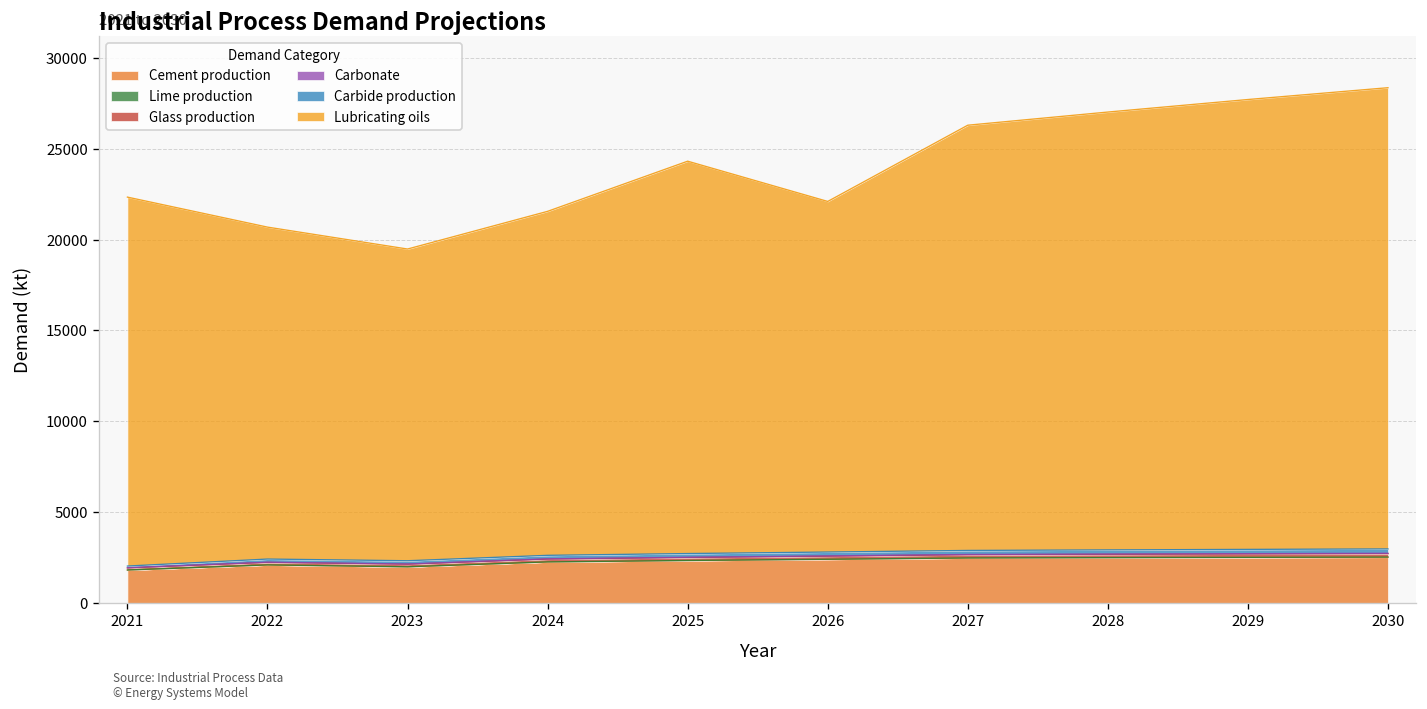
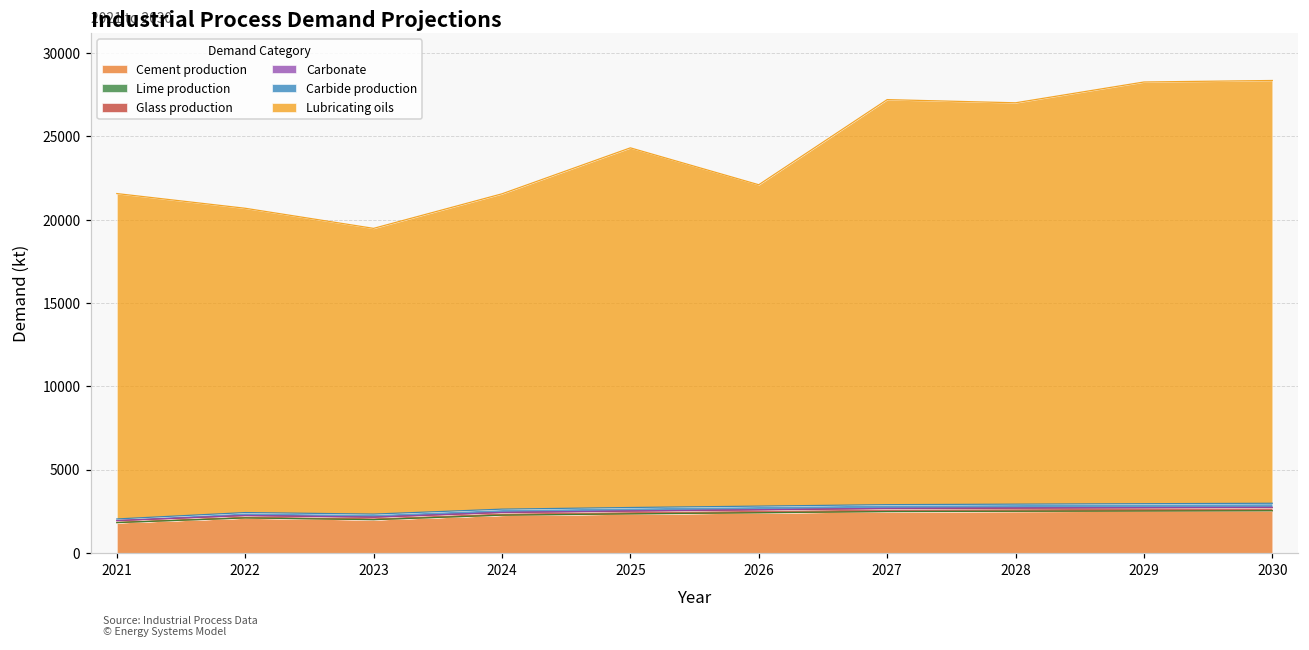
Lubricating oils, 2021: 20300 -> 19500
Lubricating oils, 2027: 23400 -> 24300
Lubricating oils, 2029: 24800 -> 25300
